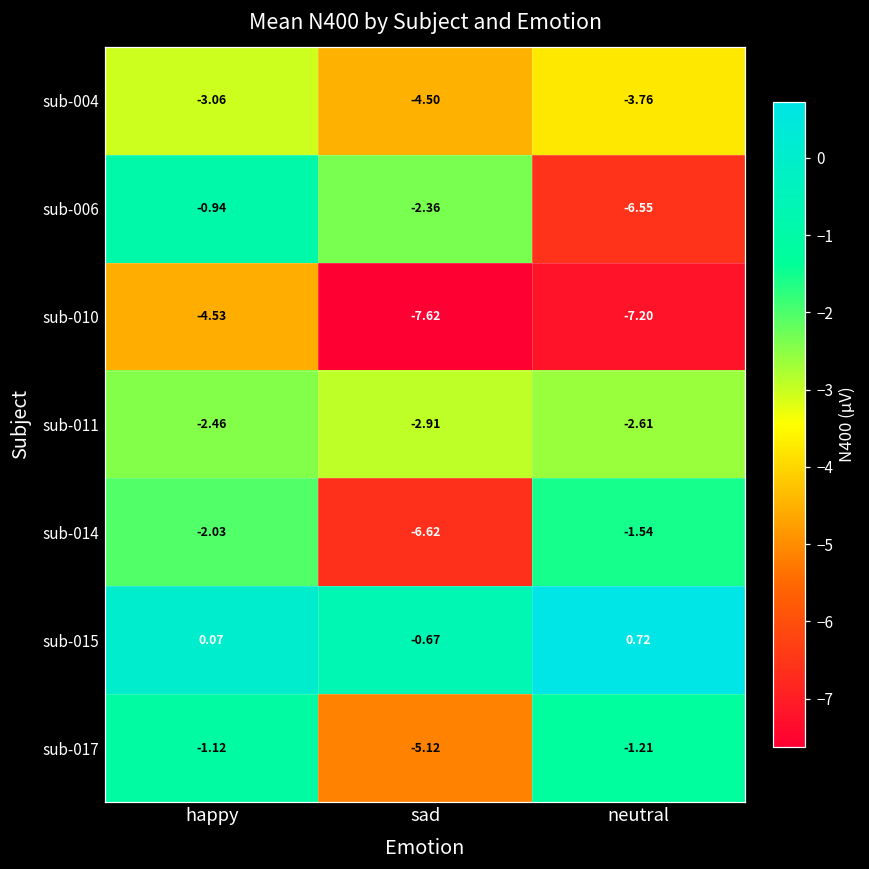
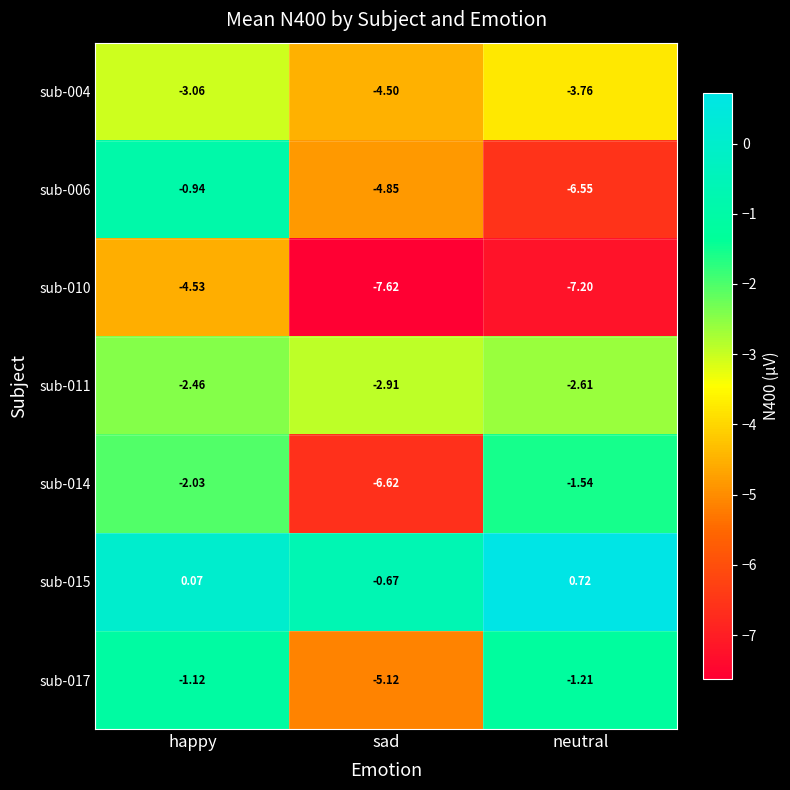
sub-006, sad: -2.36 -> -4.85
